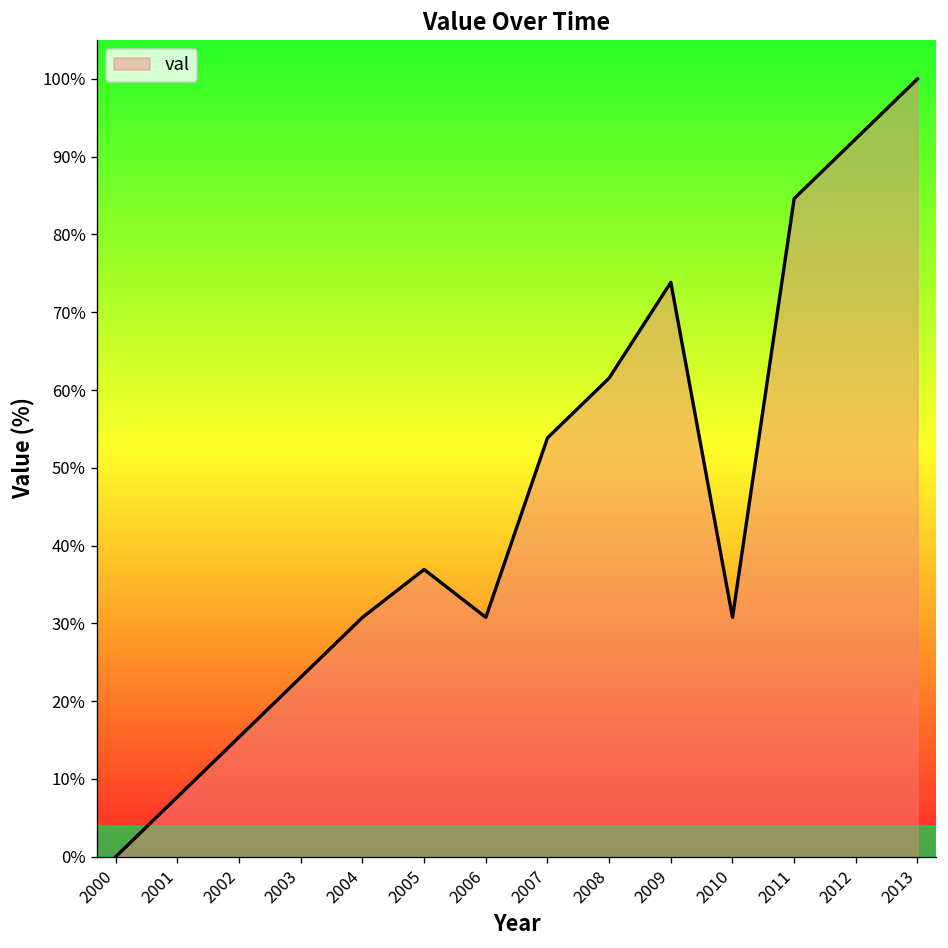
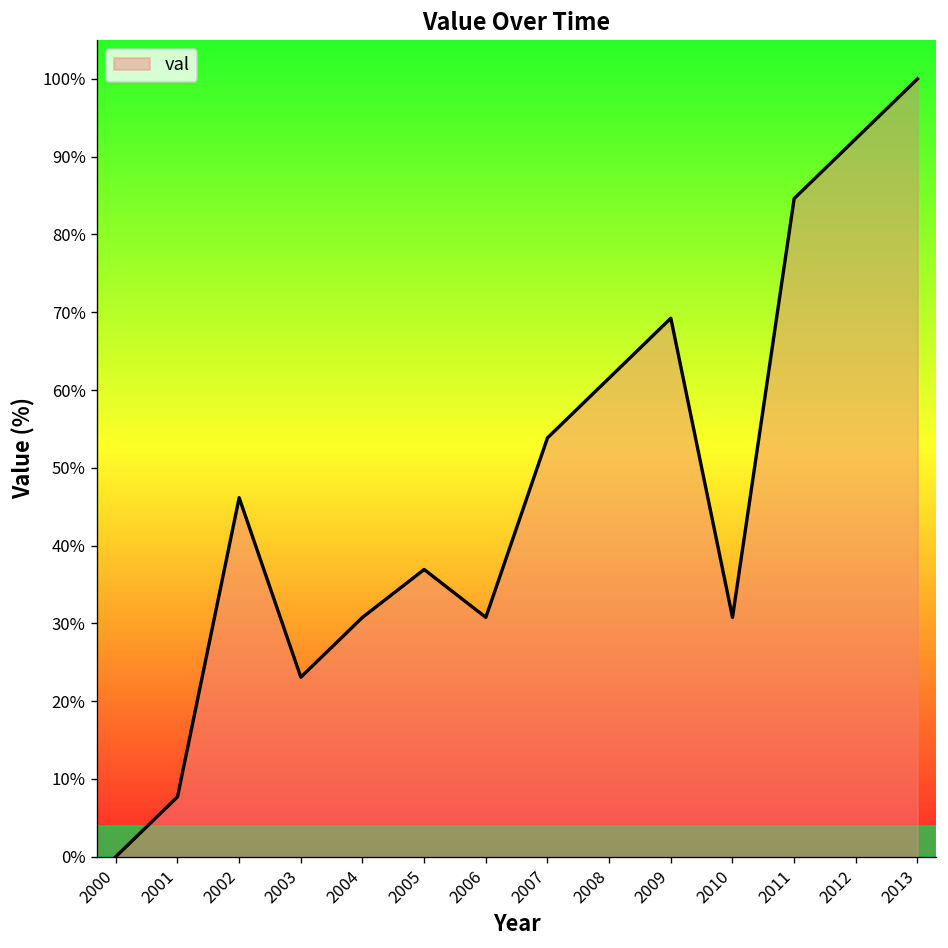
2002: 15% -> 46%
2009: 74% -> 69%
